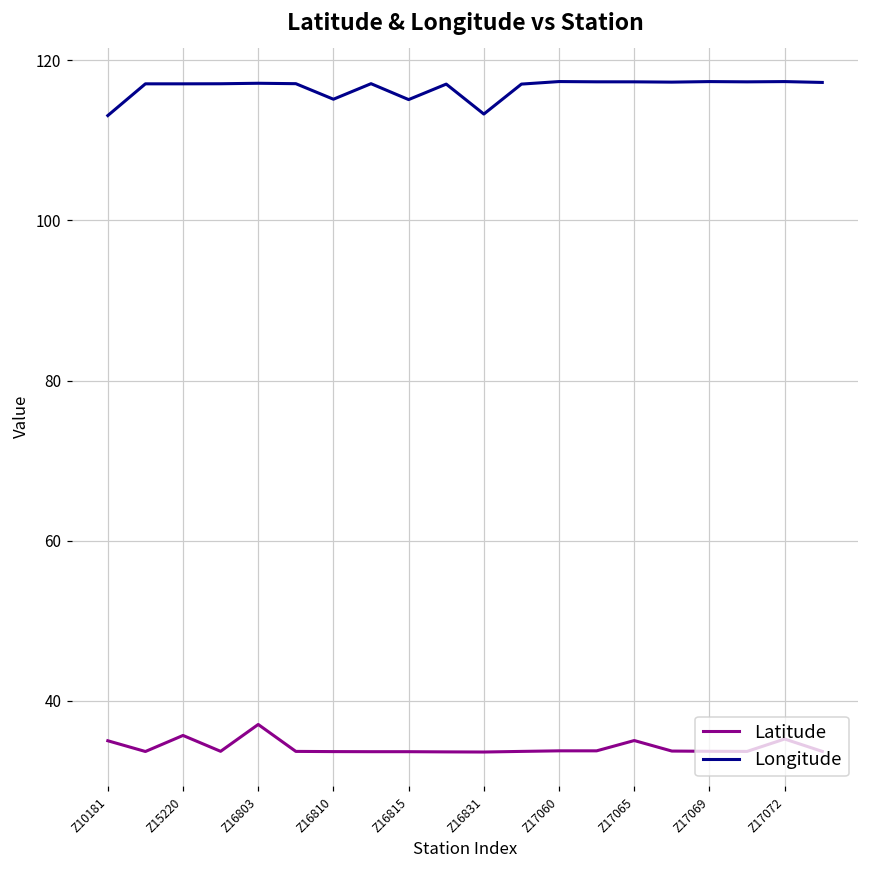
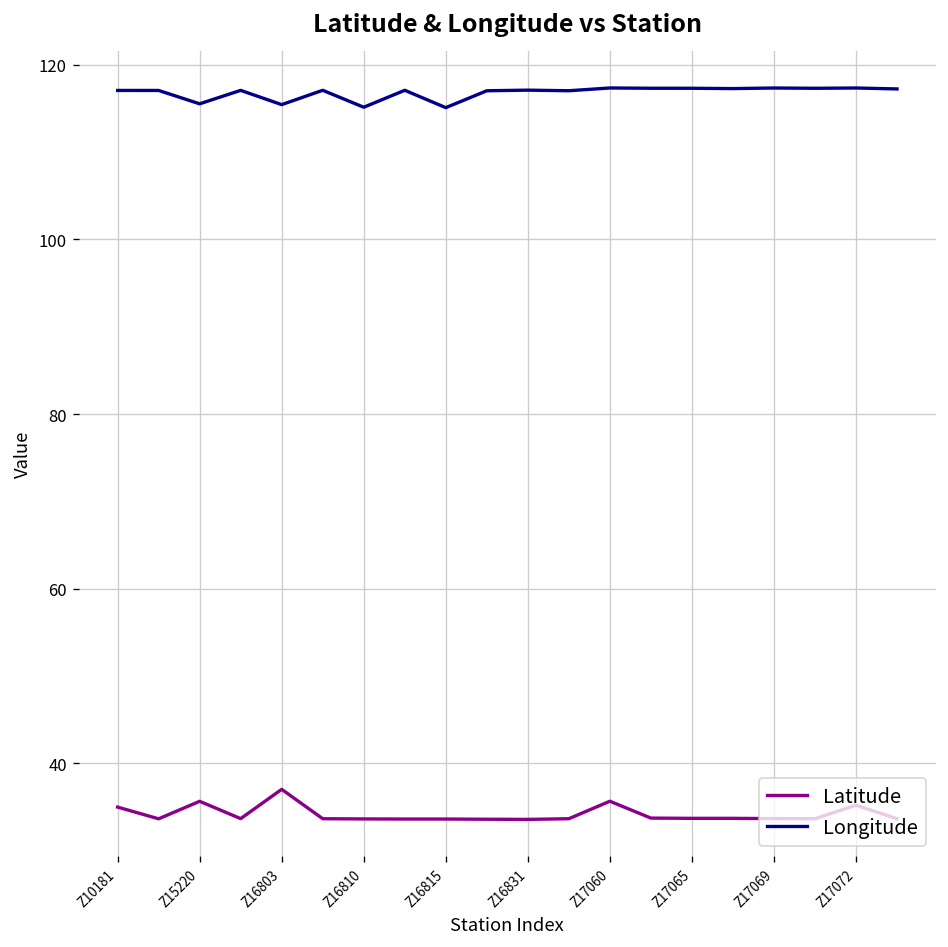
Longitude, Z10181: 113 -> 117
Longitude, Z15220: 117 -> 116
Longitude, Z16803: 117 -> 115
Longitude, Z16831: 113 -> 117
Latitude, Z17060: 34 -> 36
Latitude, Z17065: 35 -> 34
